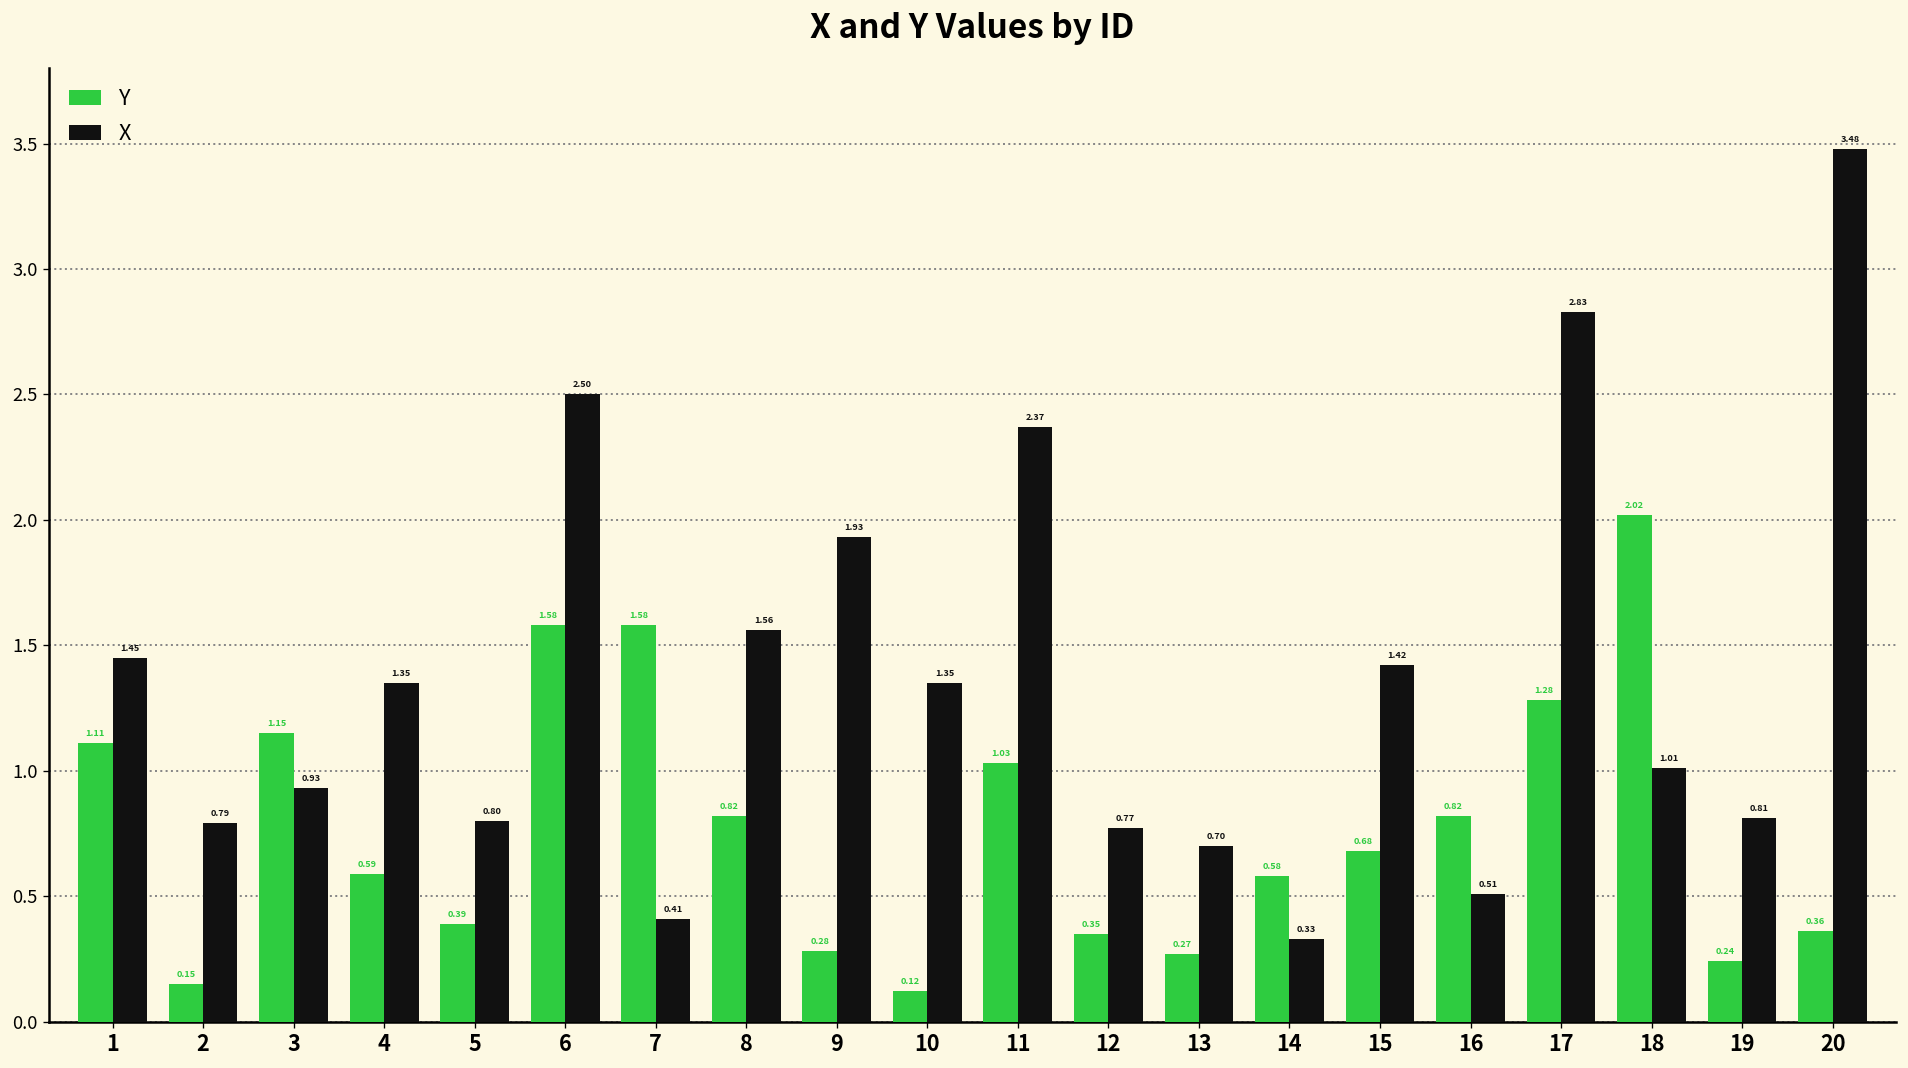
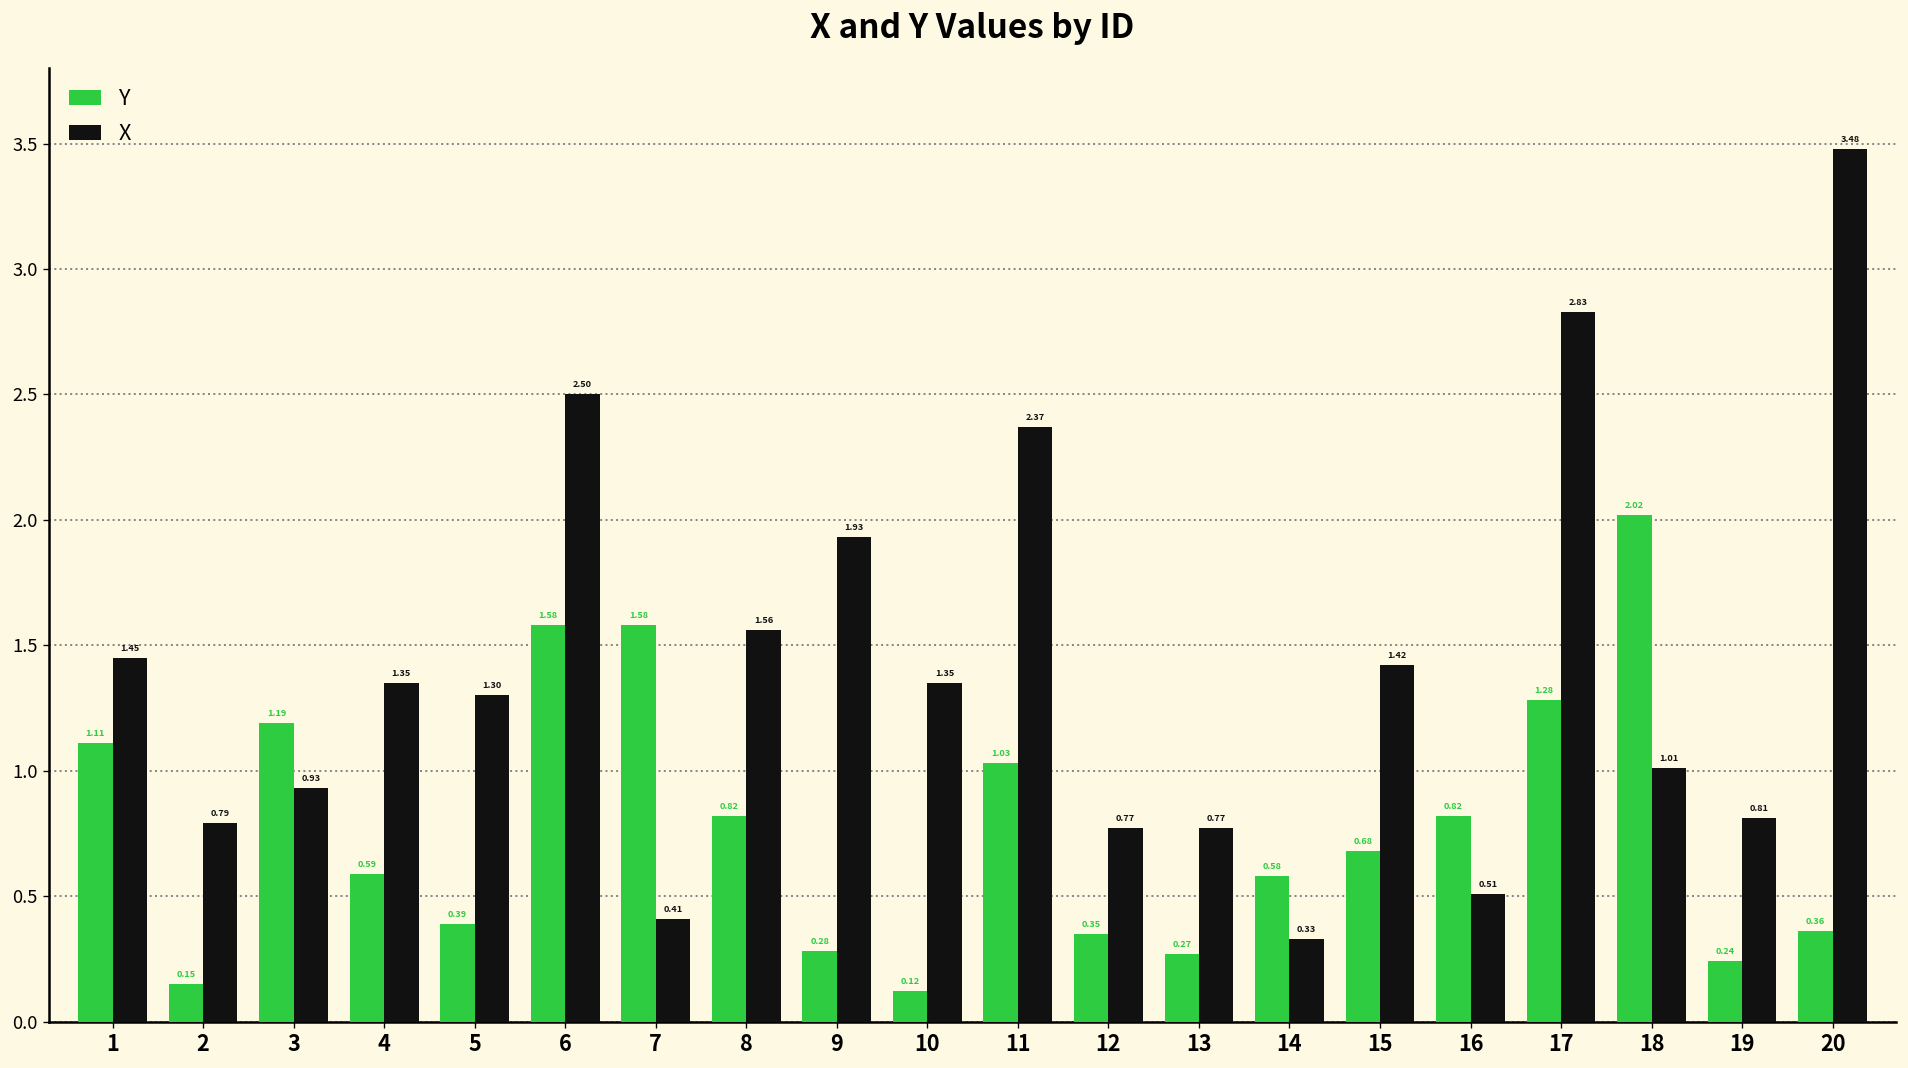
Y, 3: 1.15 -> 1.19
X, 5: 0.80 -> 1.30
X, 13: 0.70 -> 0.77
